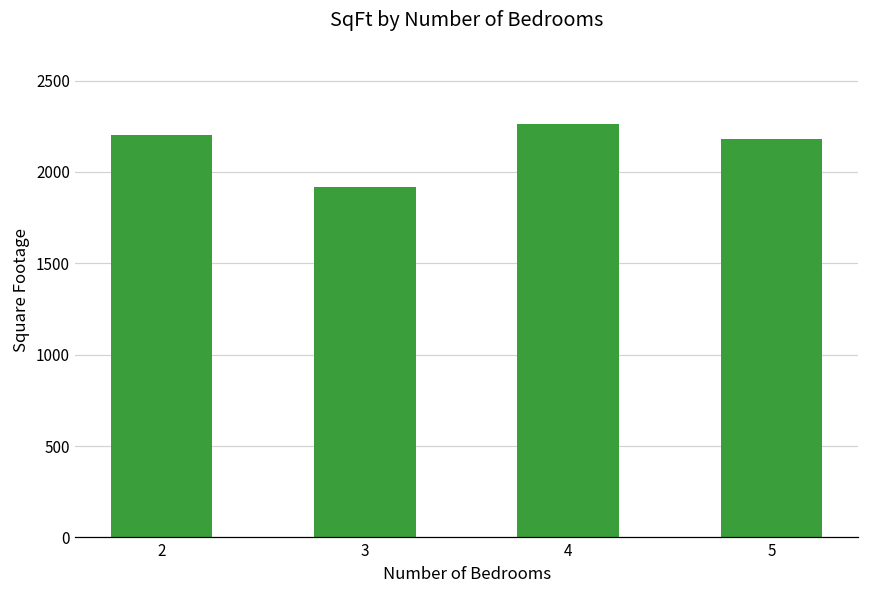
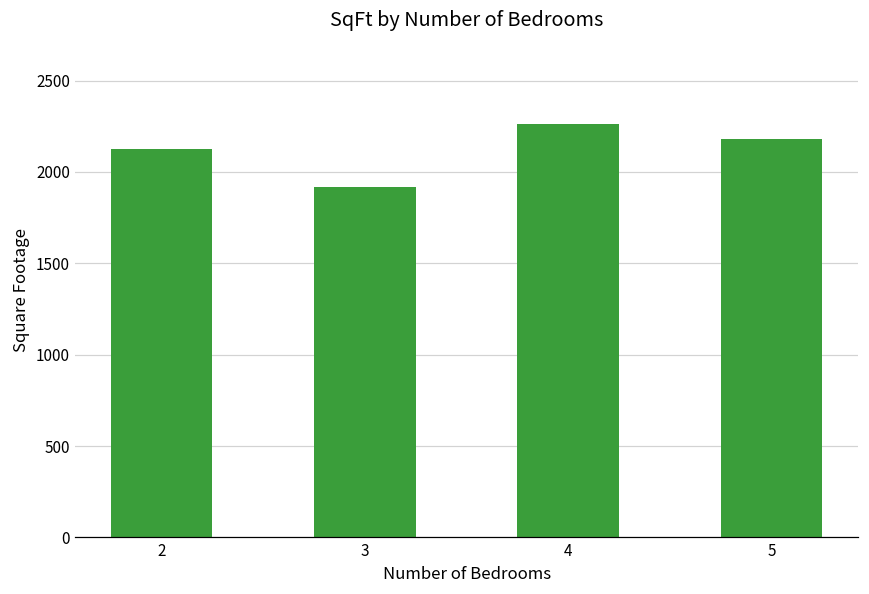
2: 2200 -> 2130
